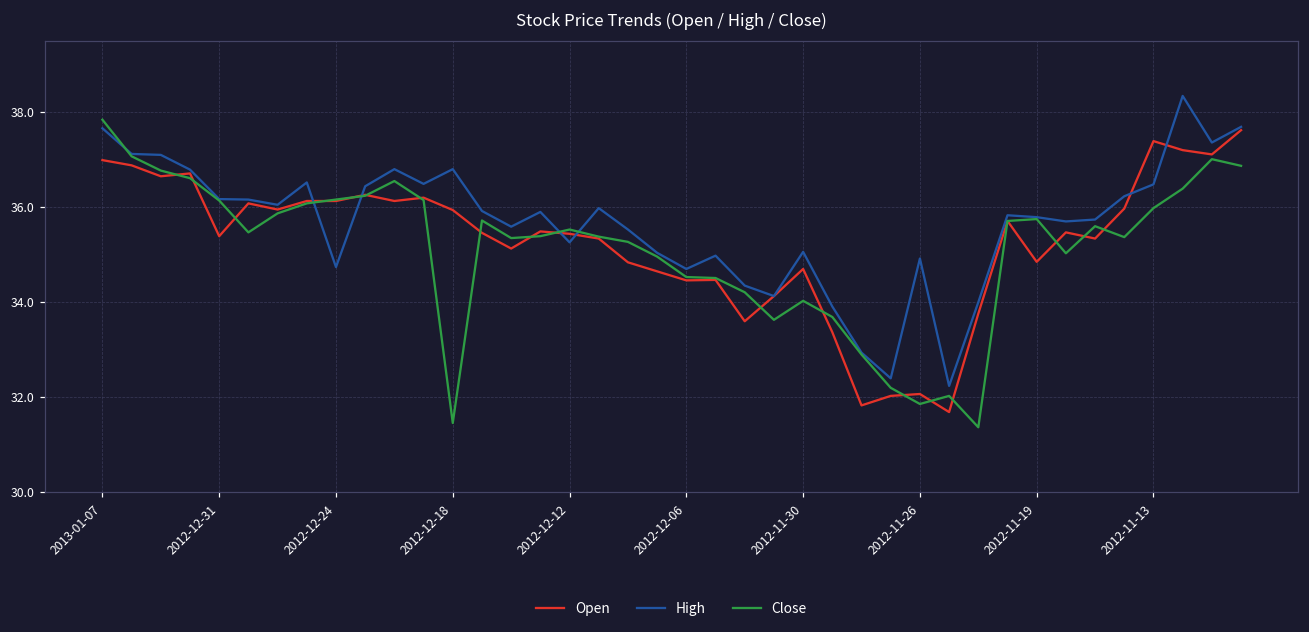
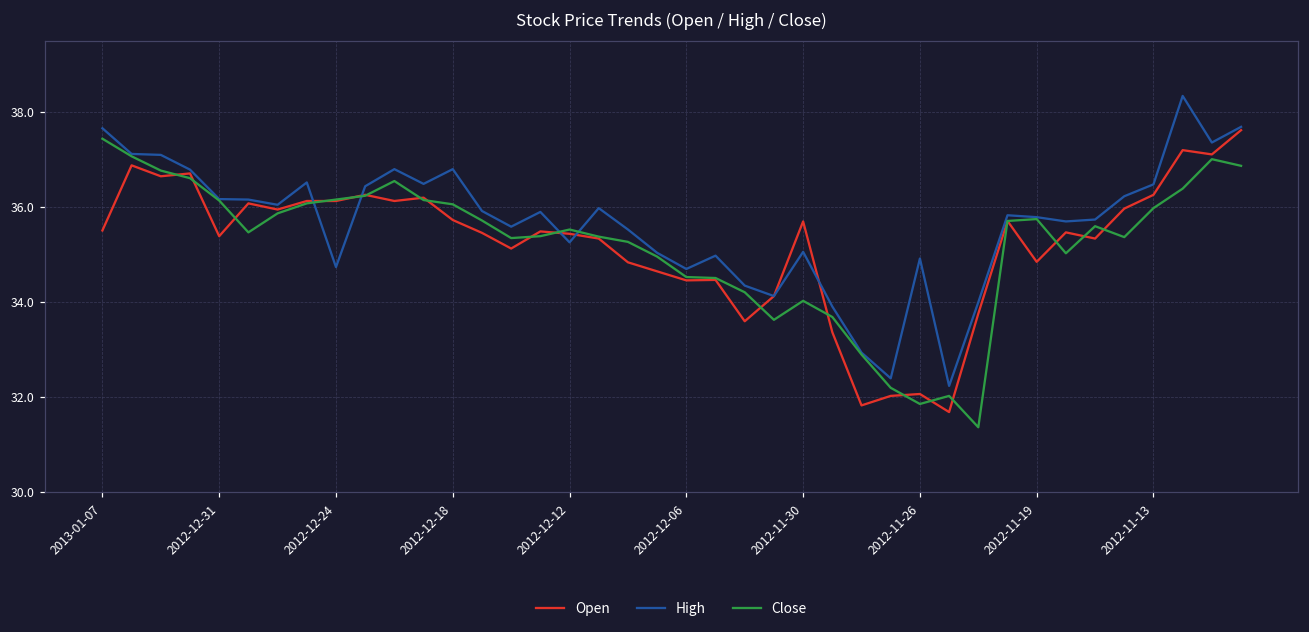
Open, 2013-01-07: 37.0 -> 35.5
Close, 2013-01-07: 37.8 -> 37.4
Open, 2012-12-18: 35.9 -> 35.7
Close, 2012-12-18: 31.5 -> 36.1
Open, 2012-11-30: 34.7 -> 35.7
Open, 2012-11-13: 37.4 -> 36.3
